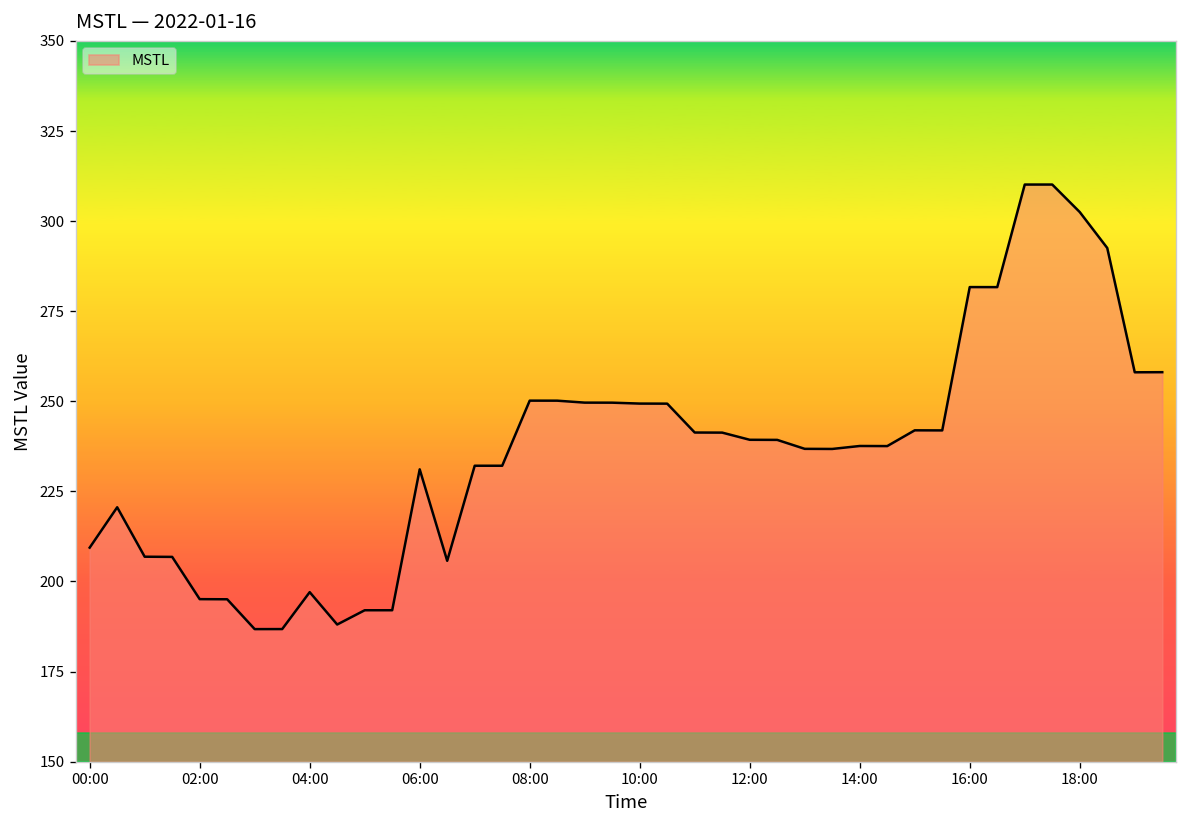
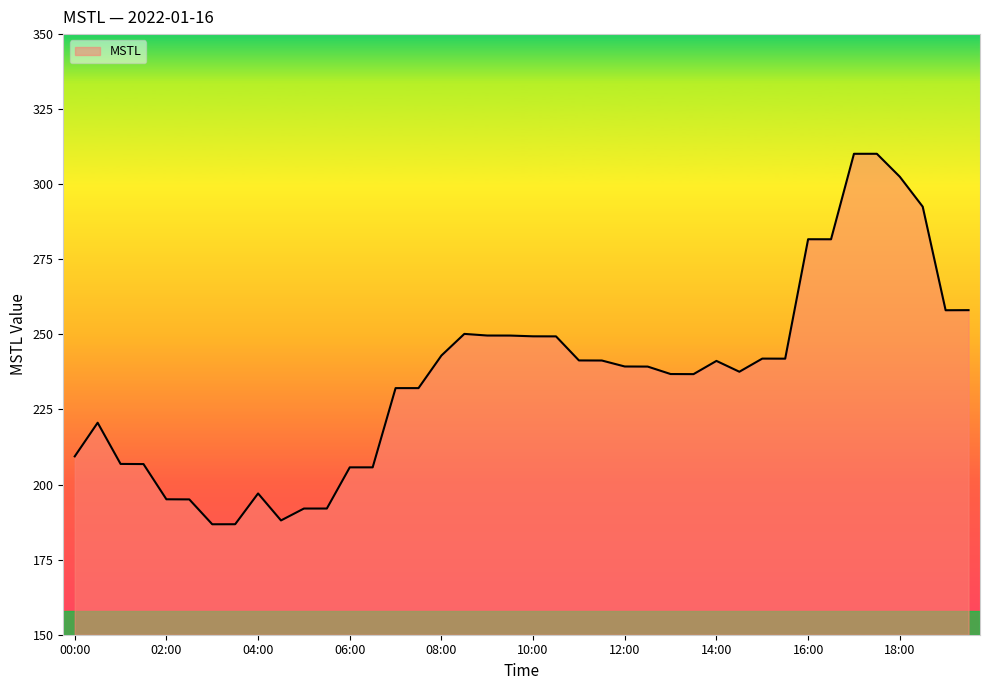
06:00: 231 -> 206
08:00: 250 -> 243
14:00: 238 -> 241
